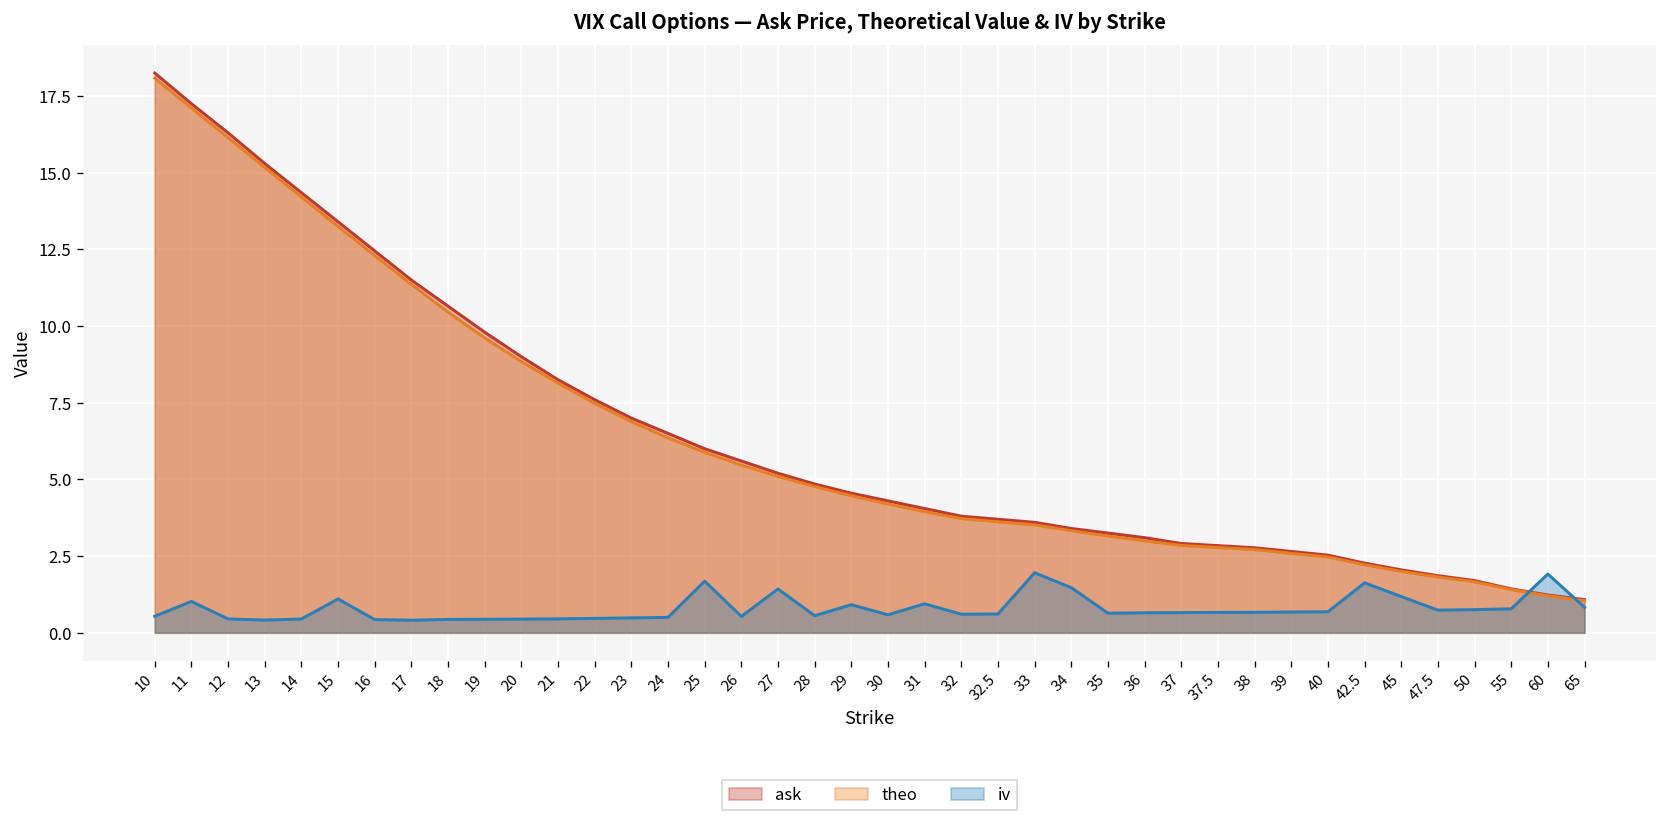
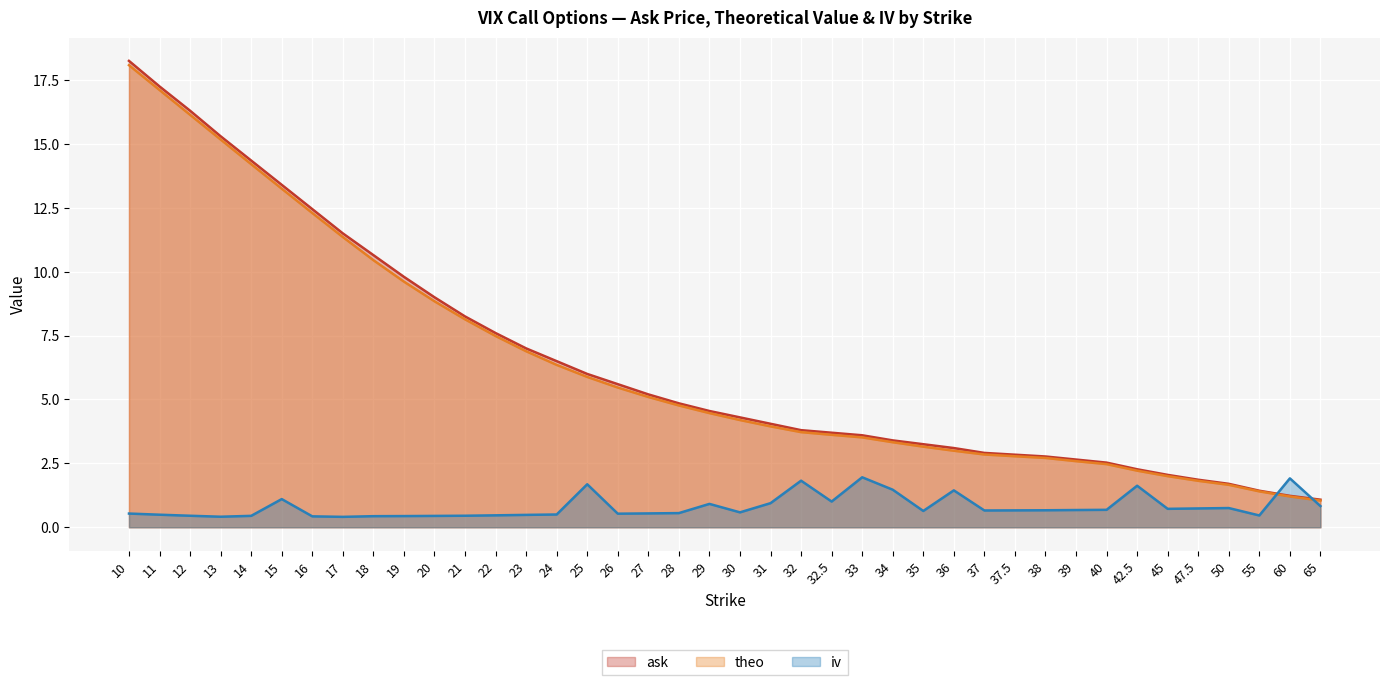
iv, 11: 1.0 -> 0.5
iv, 27: 1.4 -> 0.5
iv, 32: 0.6 -> 1.8
iv, 32.5: 0.6 -> 1.0
iv, 36: 0.7 -> 1.4
iv, 45: 1.2 -> 0.7
iv, 55: 0.8 -> 0.5
